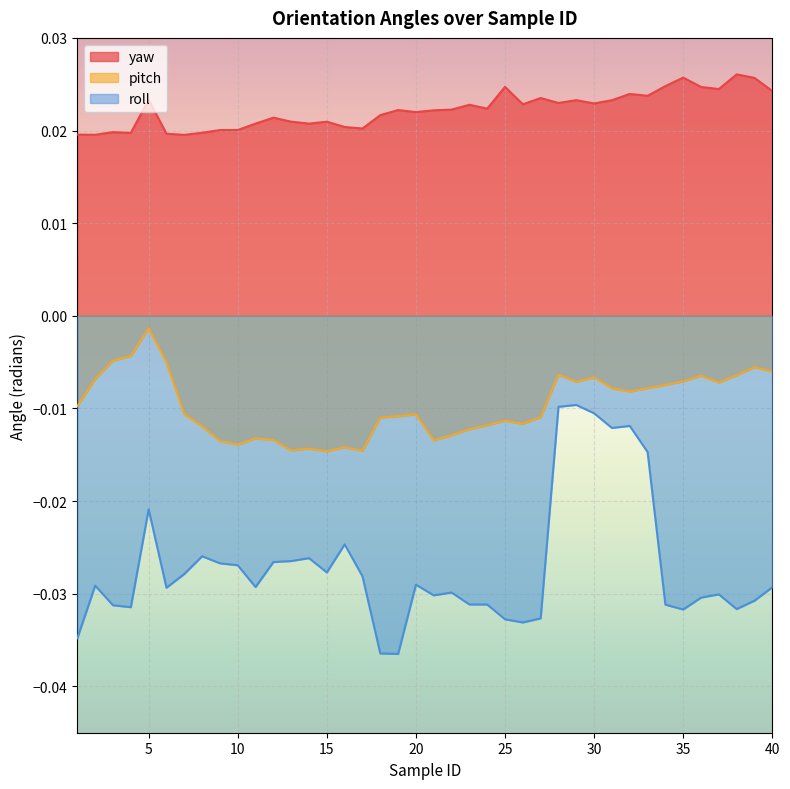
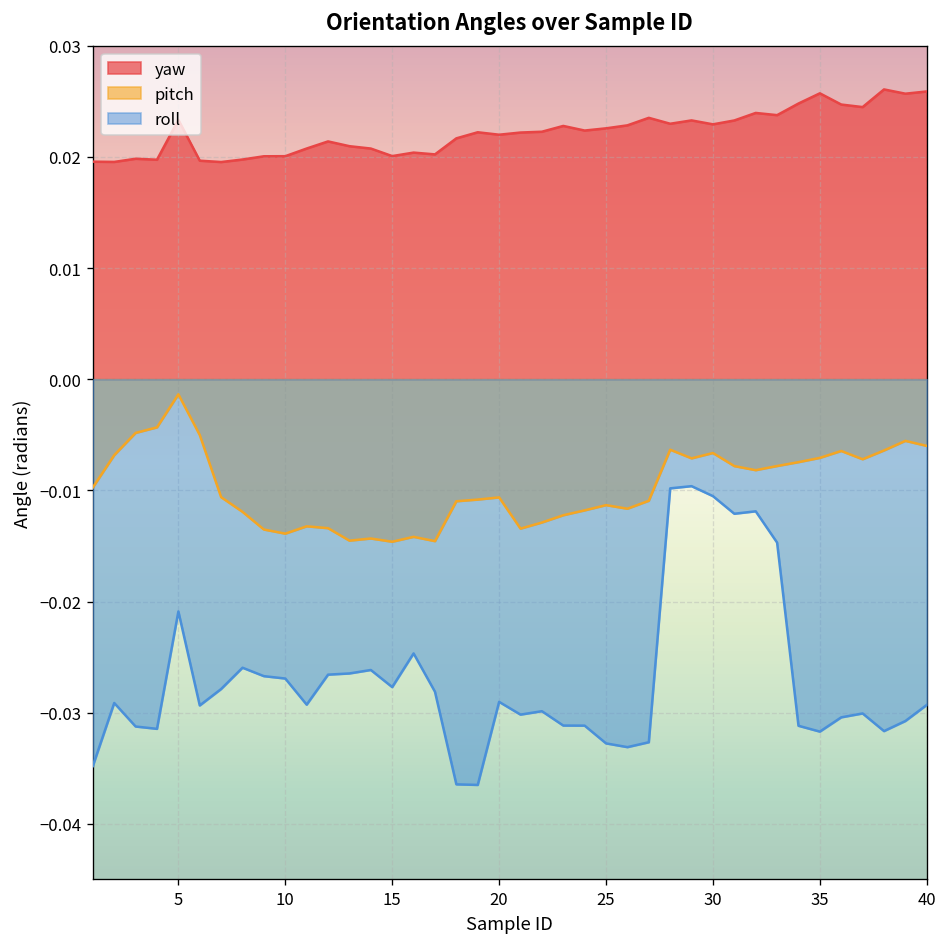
yaw, 15: 0.021 -> 0.020
yaw, 25: 0.025 -> 0.023
yaw, 40: 0.024 -> 0.026
